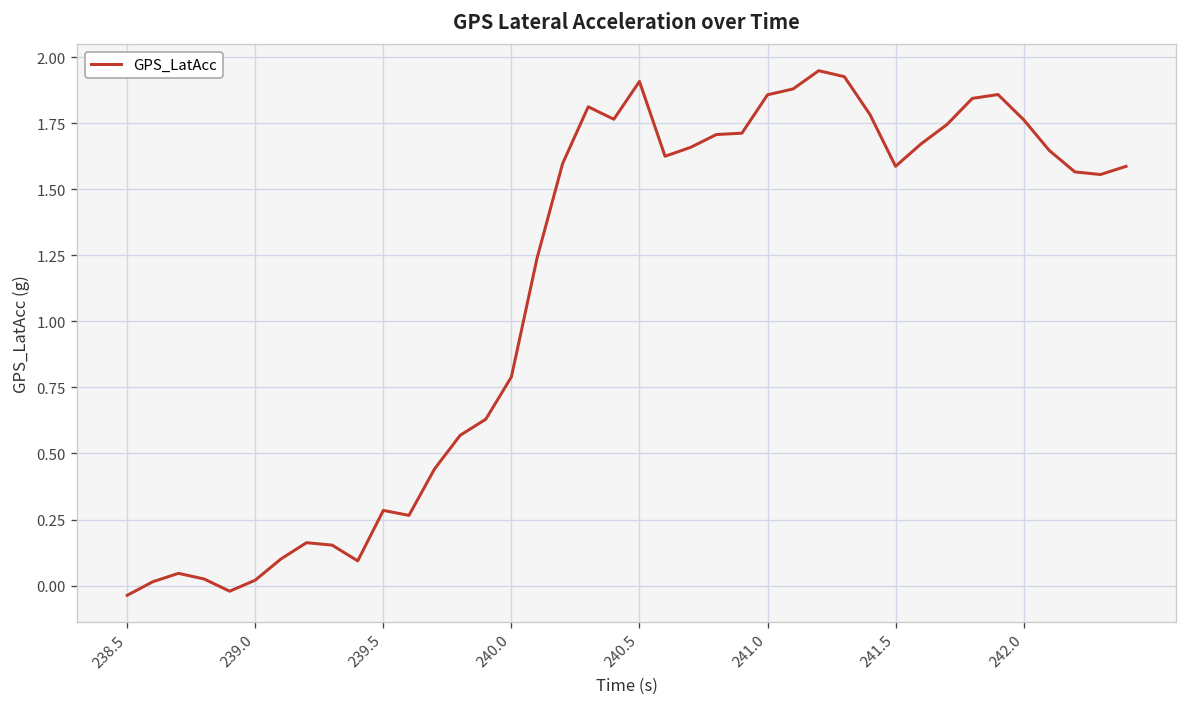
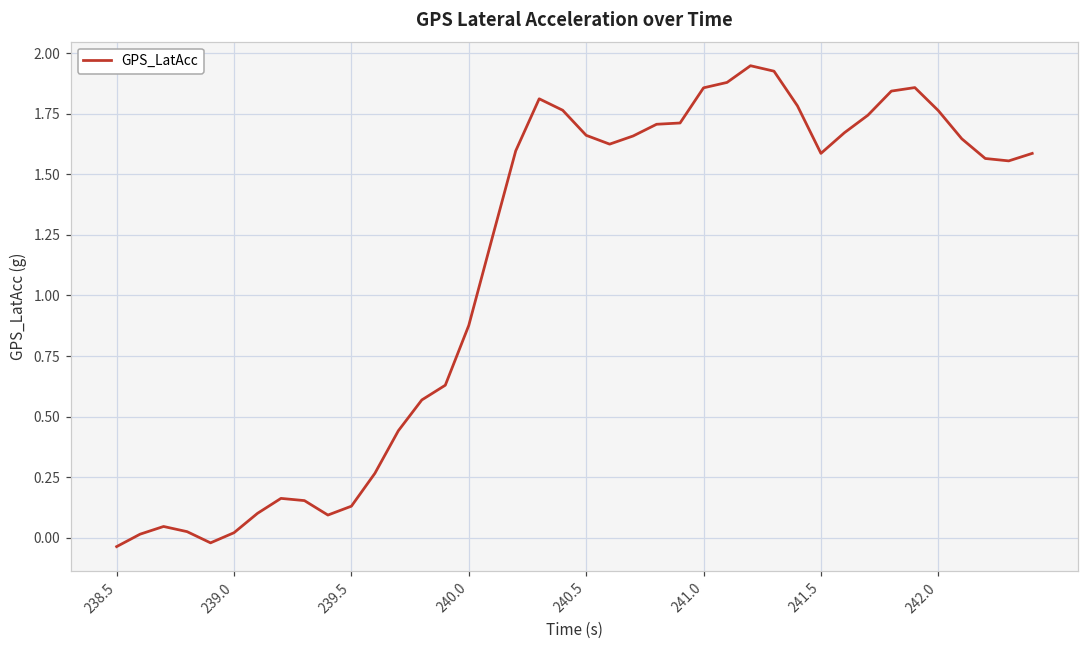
239.5: 0.28 -> 0.13
240.0: 0.79 -> 0.88
240.5: 1.91 -> 1.66
